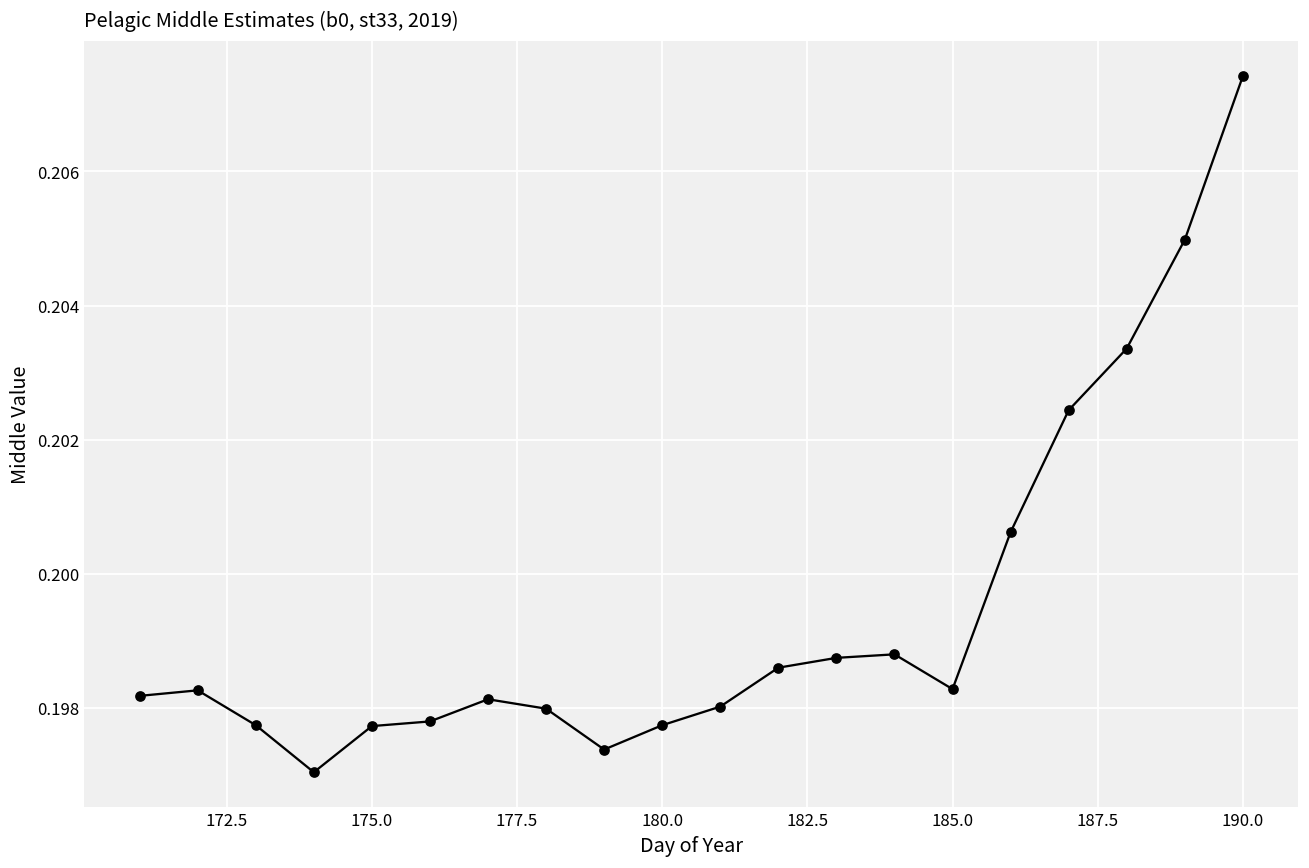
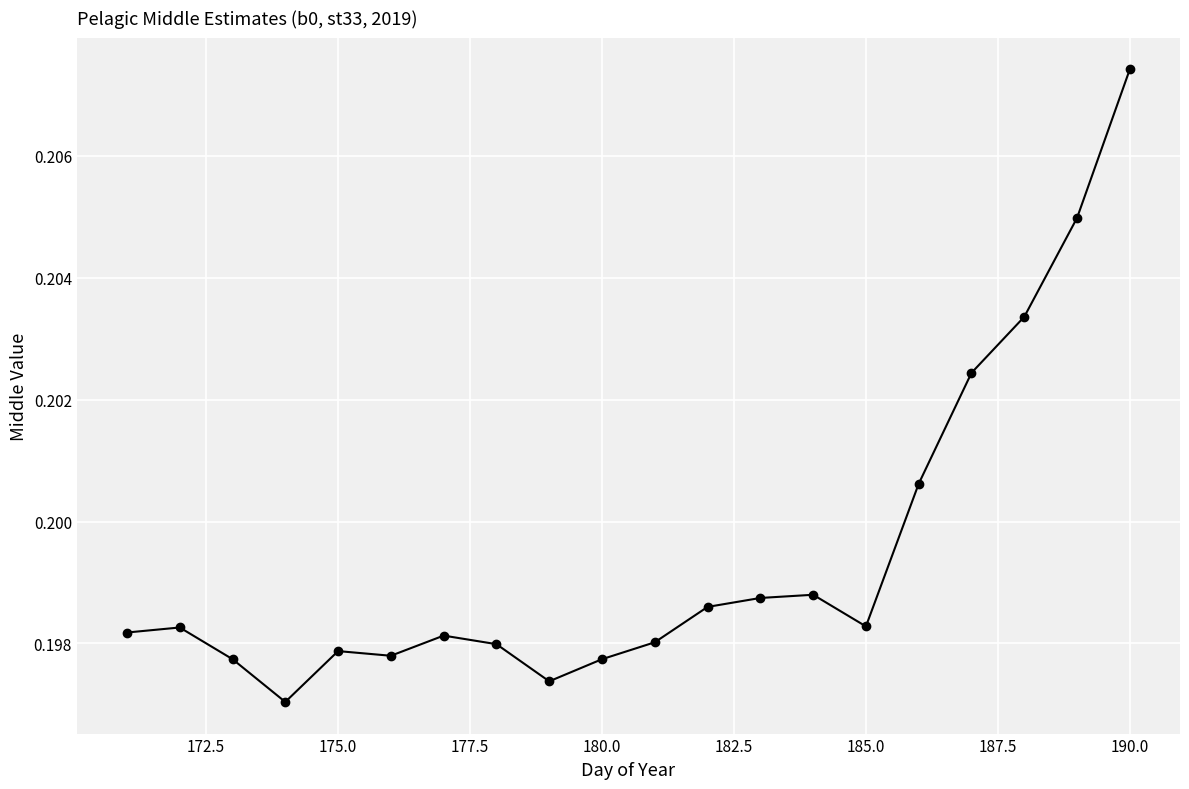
175.0: 0.1977 -> 0.1979
